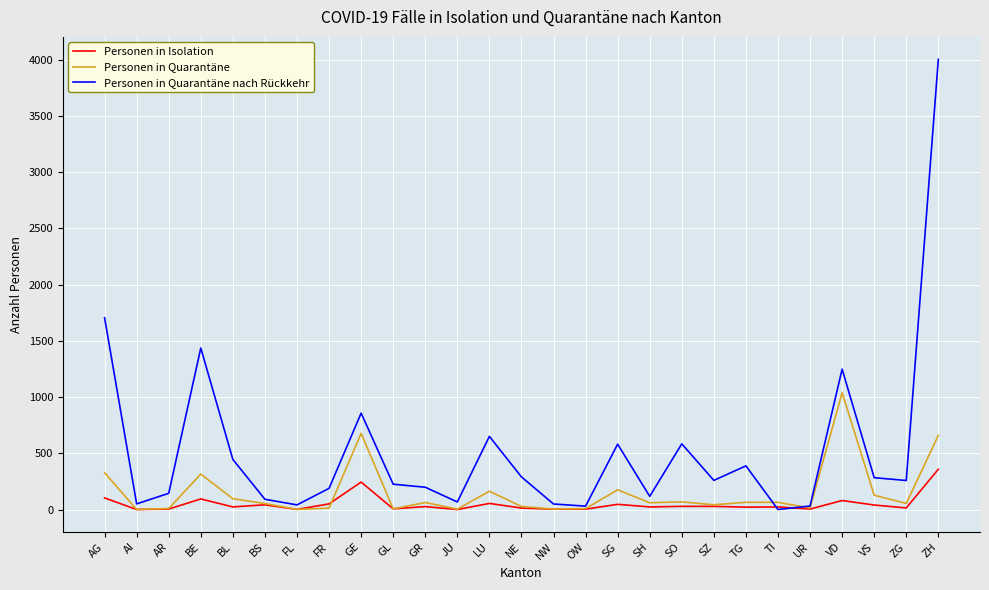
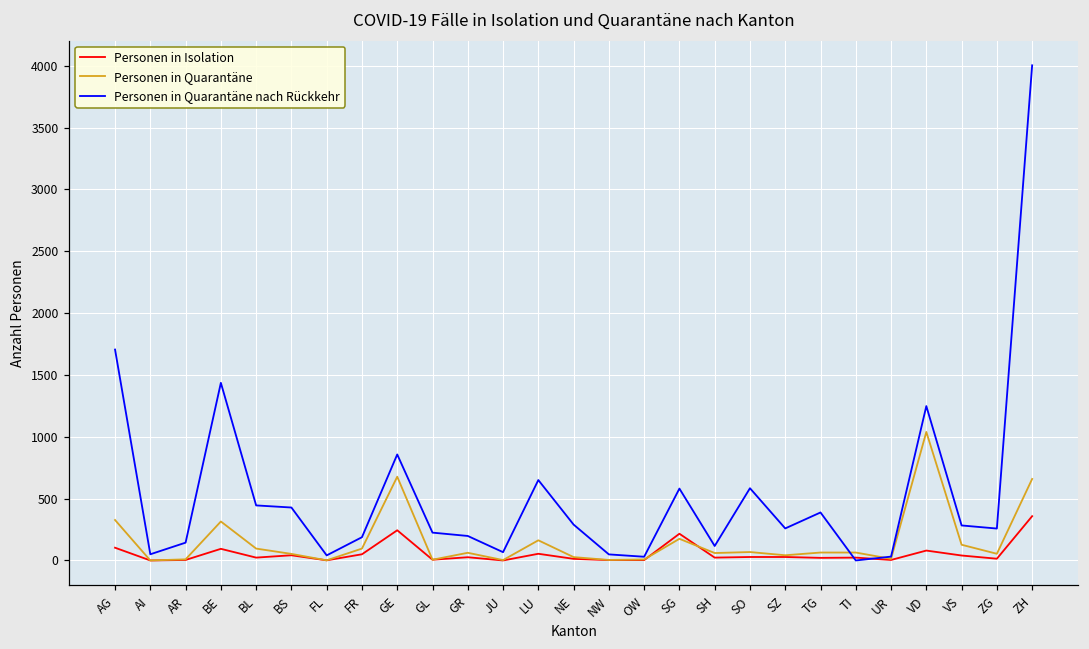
Personen in Quarantäne nach Rückkehr, BS: 90 -> 430
Personen in Quarantäne, FR: 10 -> 100
Personen in Isolation, SG: 50 -> 220
